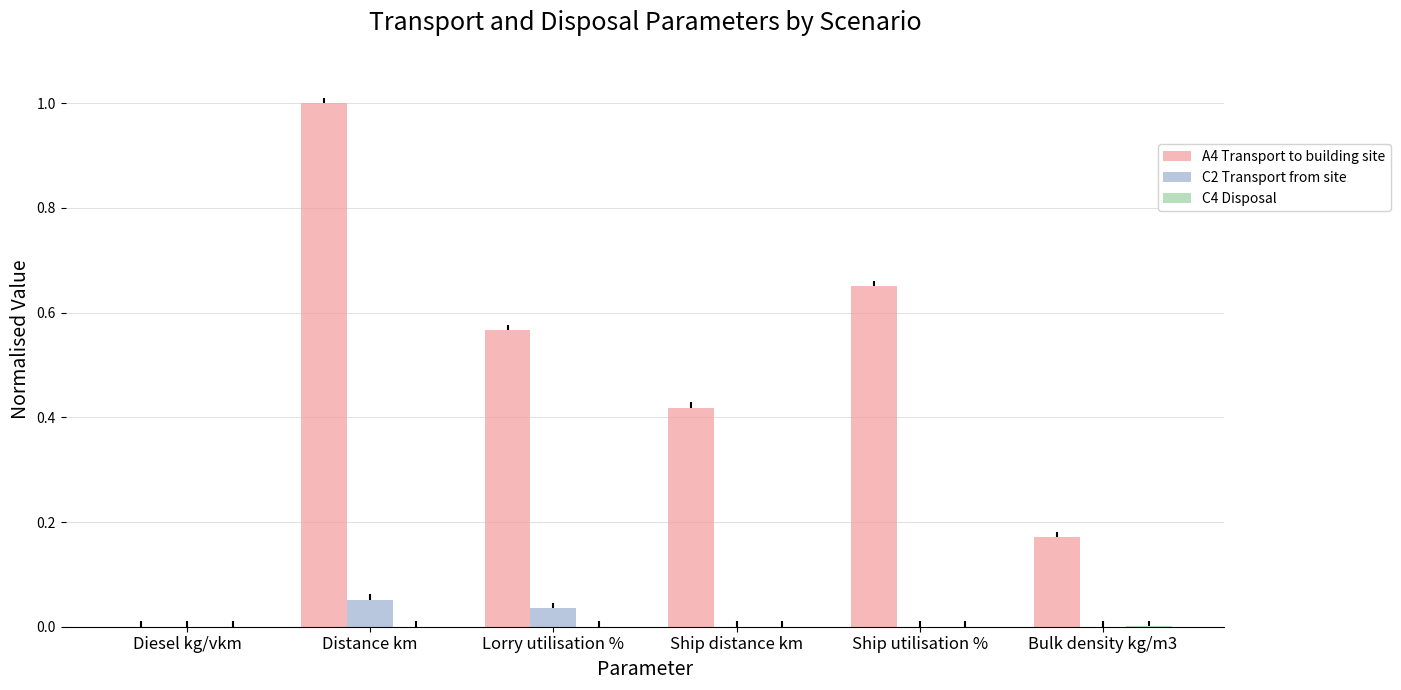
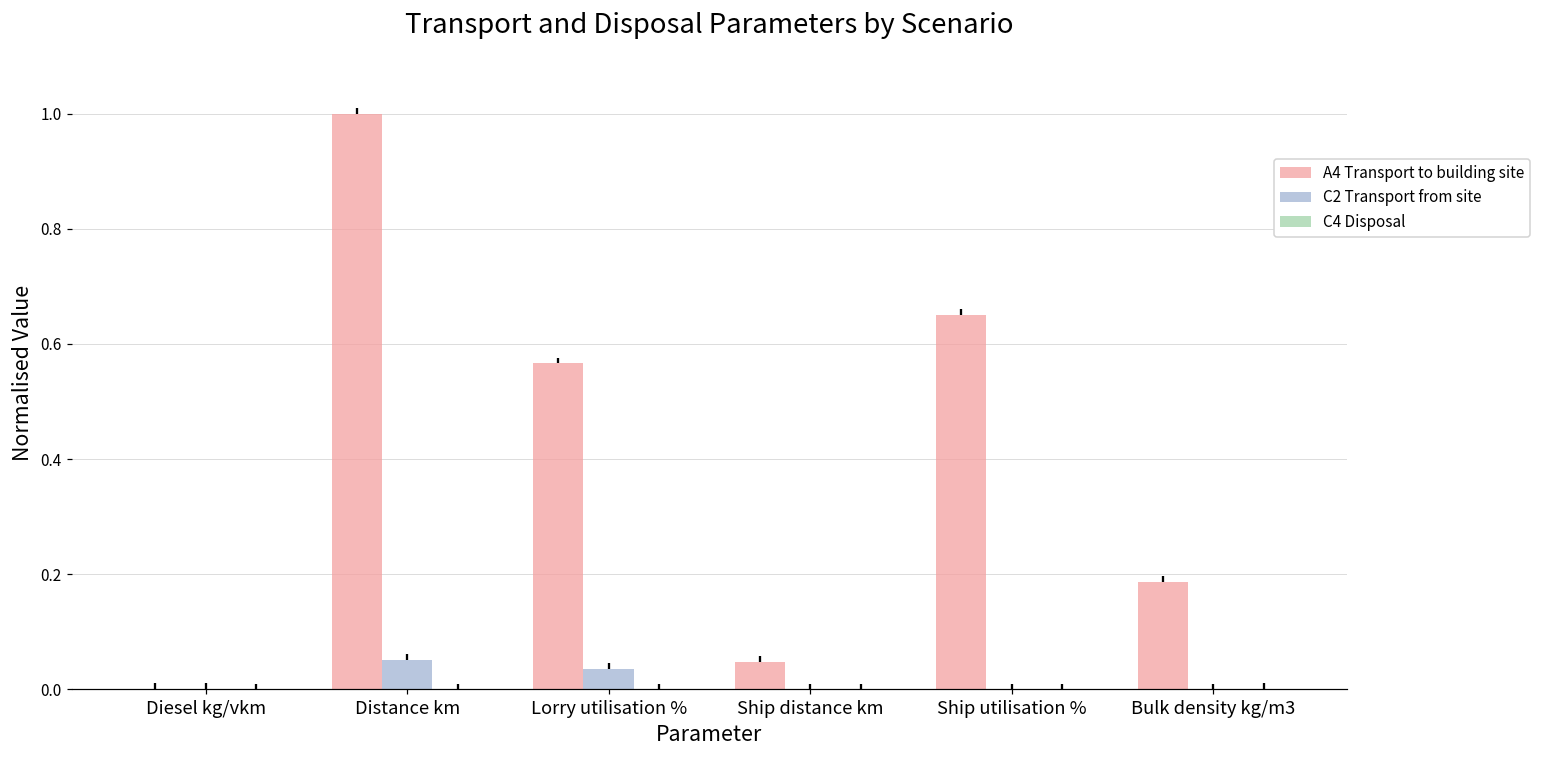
A4 Transport to building site, Ship distance km: 0.42 -> 0.05
A4 Transport to building site, Bulk density kg/m3: 0.17 -> 0.19
